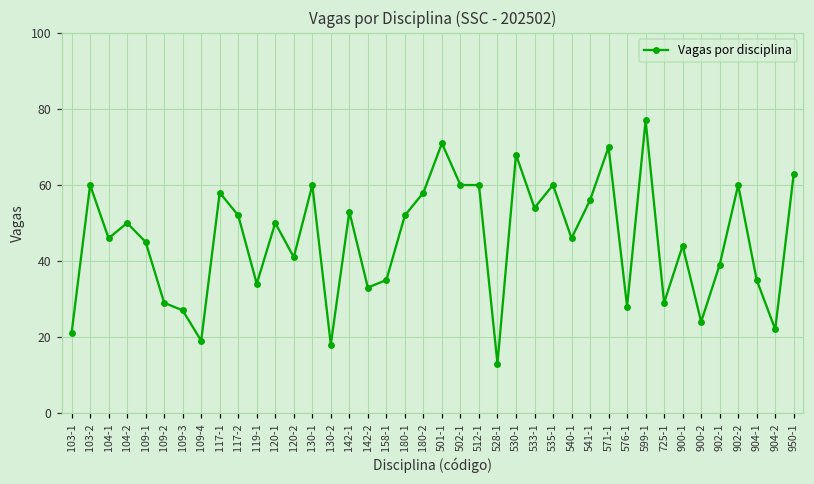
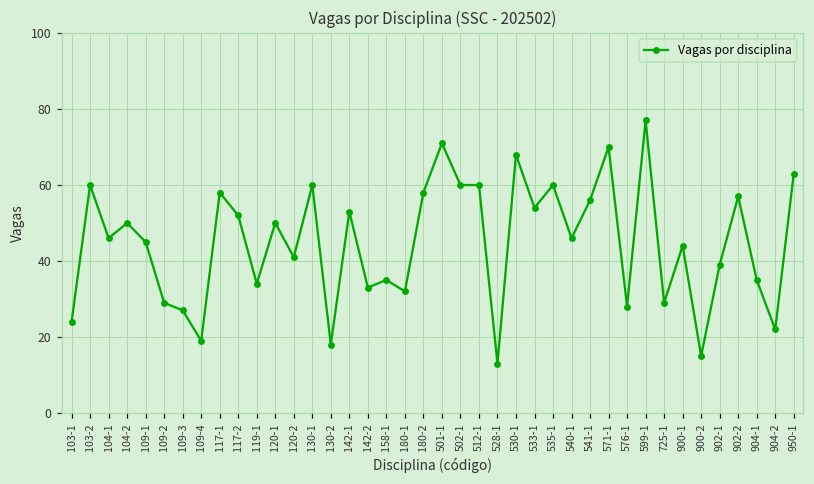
103-1: 21 -> 24
180-1: 52 -> 32
900-2: 24 -> 15
902-2: 60 -> 57
